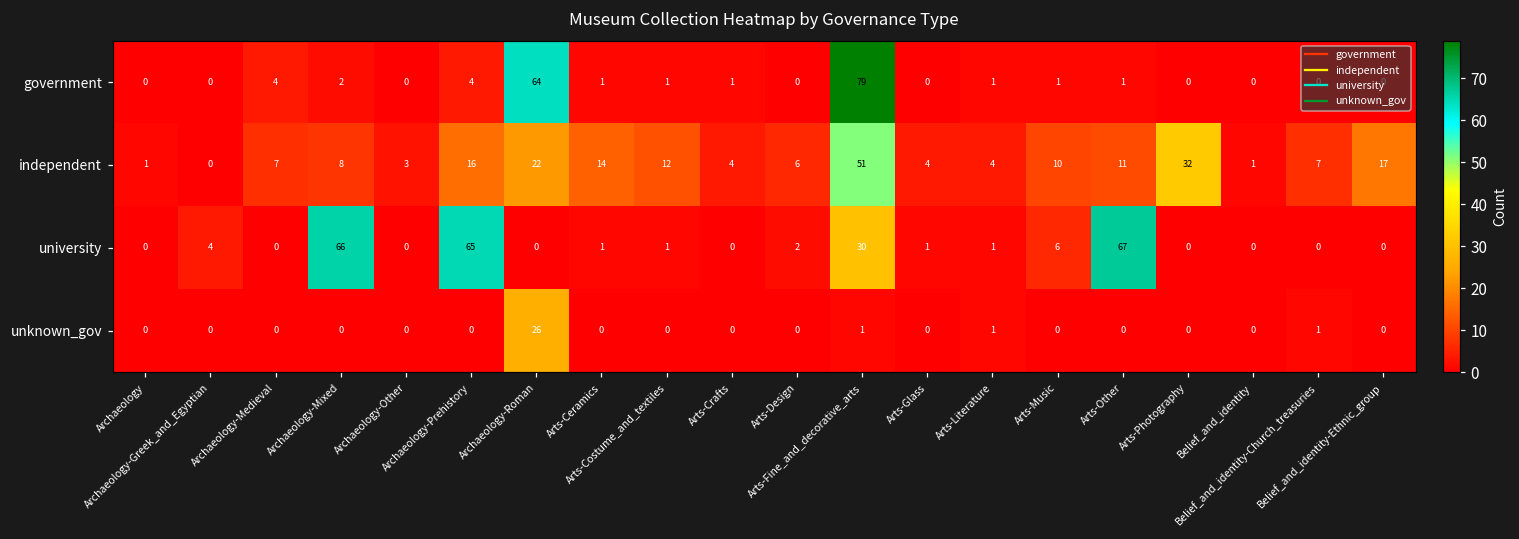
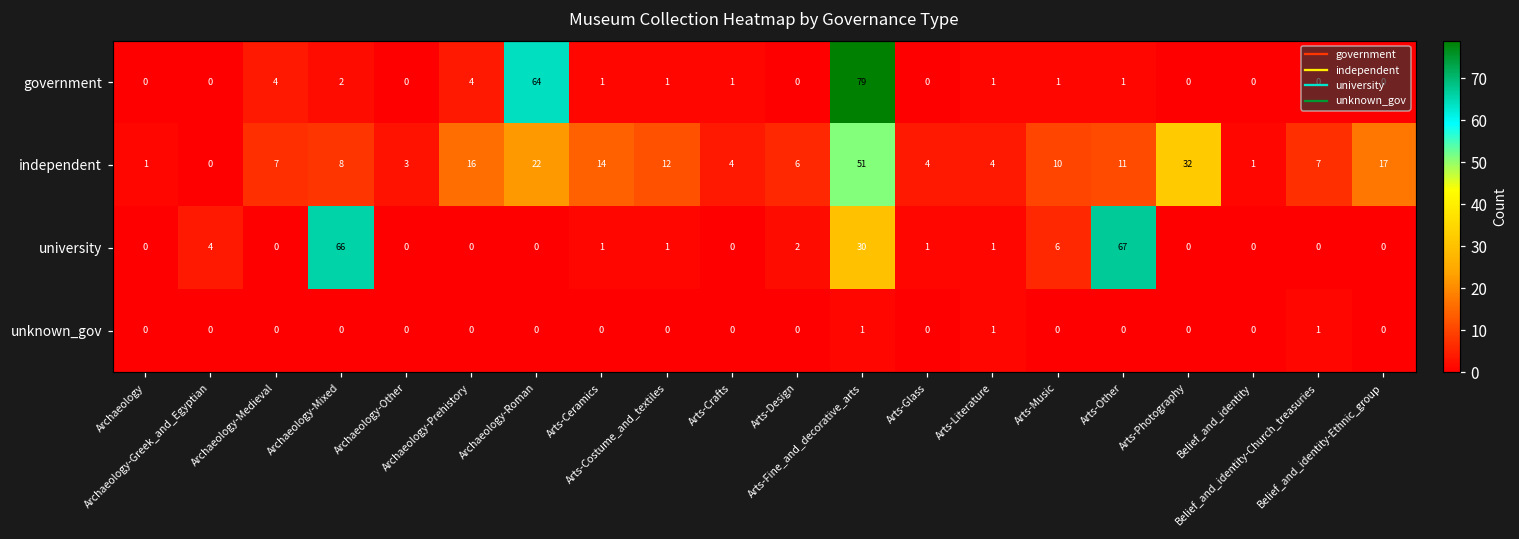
university, Archaeology-Prehistory: 65 -> 0
unknown_gov, Archaeology-Roman: 26 -> 0
